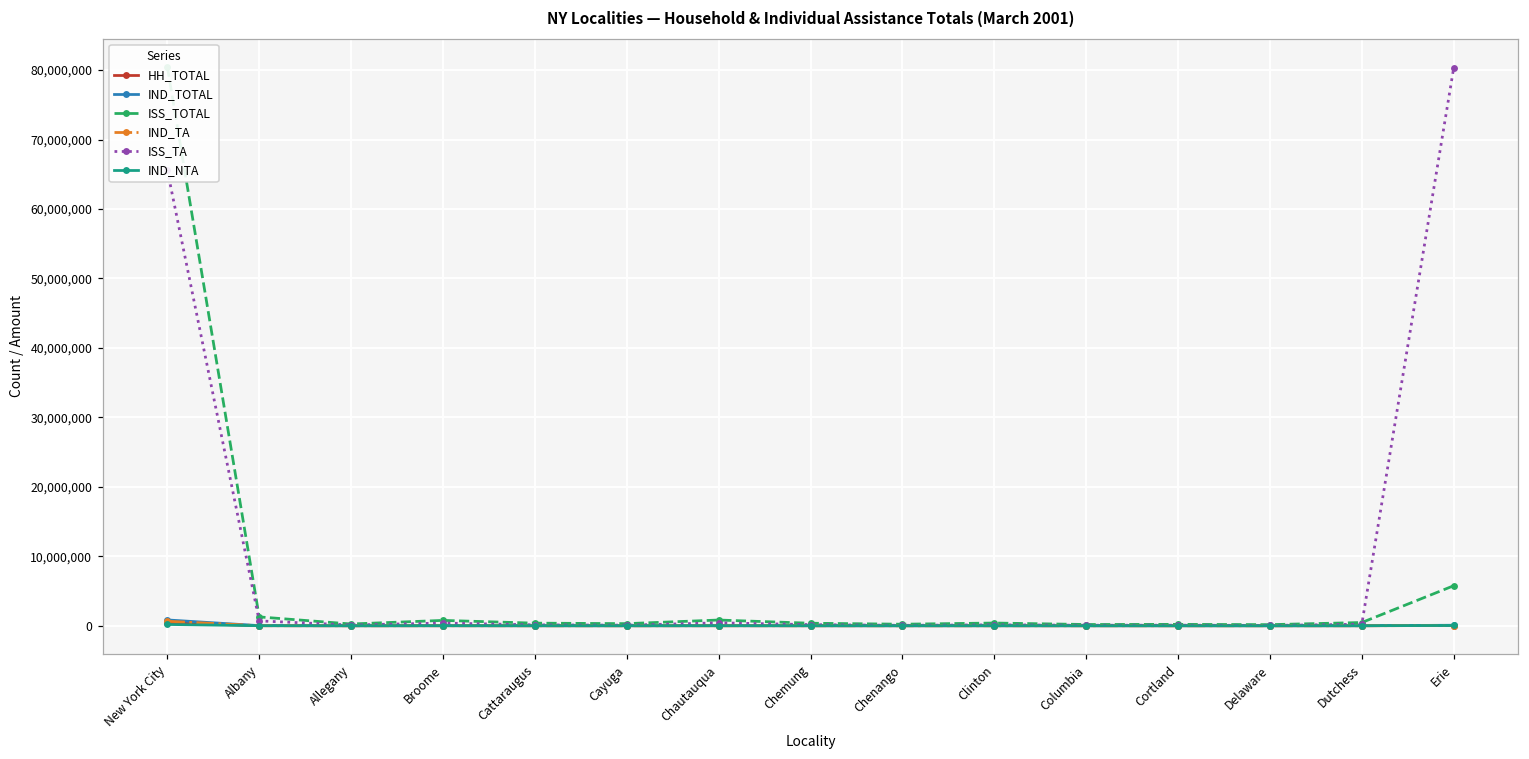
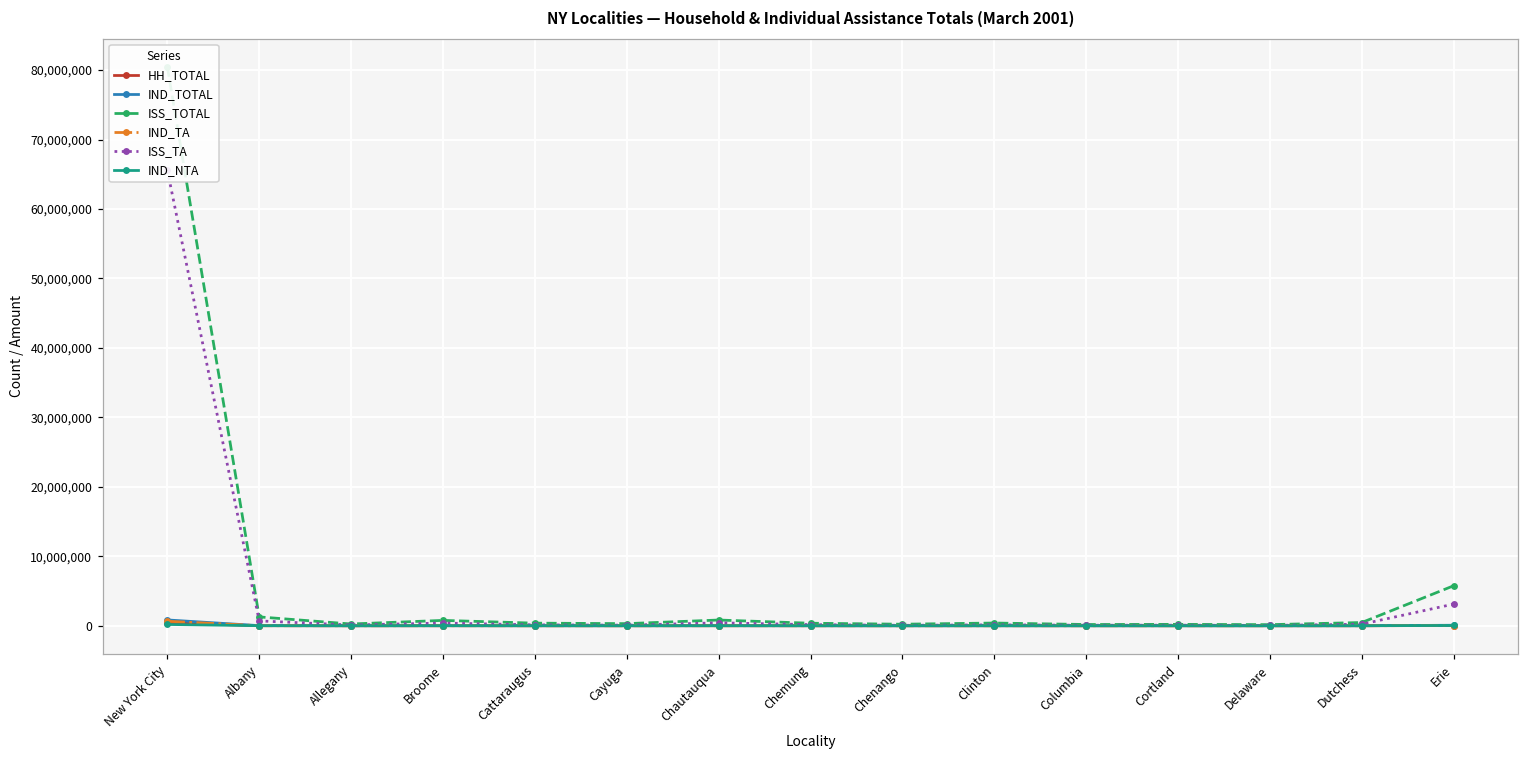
ISS_TA, Erie: 80,000,000 -> 3,000,000
